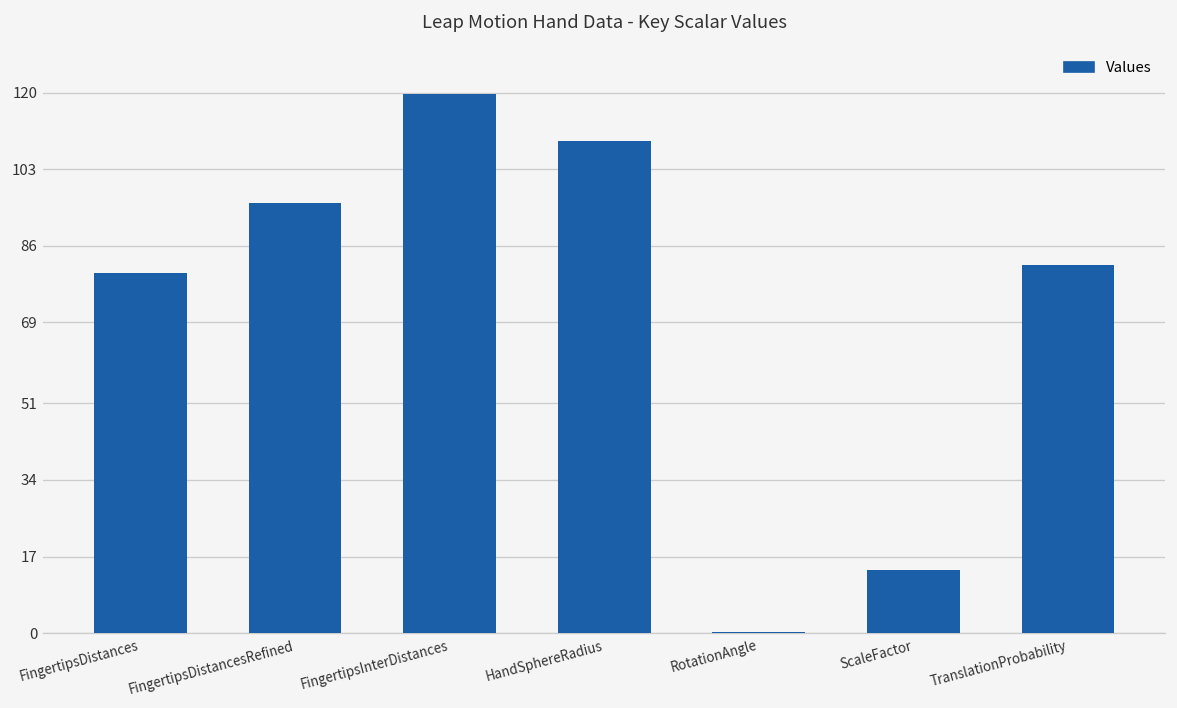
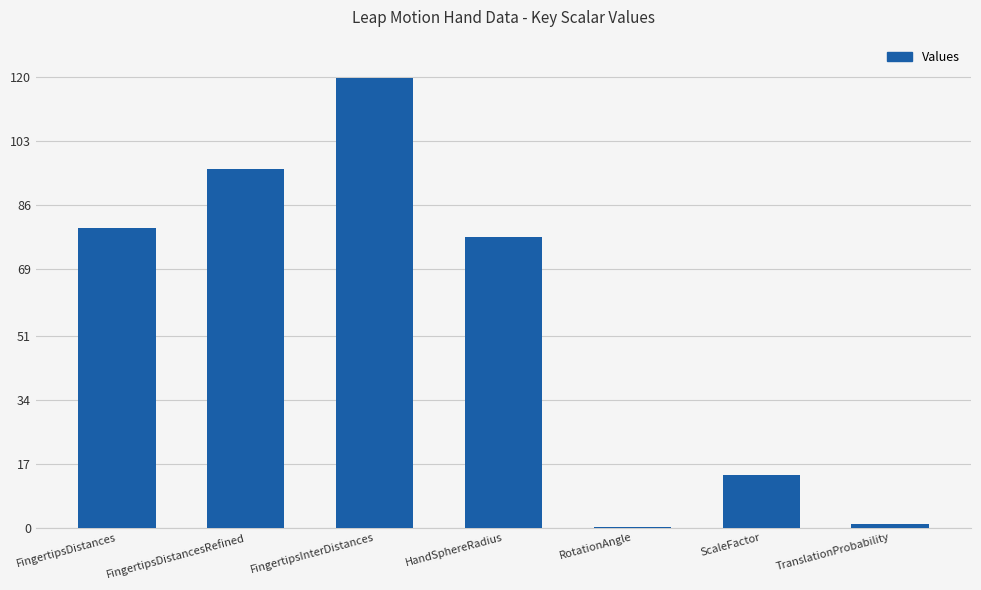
HandSphereRadius: 109 -> 77
TranslationProbability: 82 -> 1
